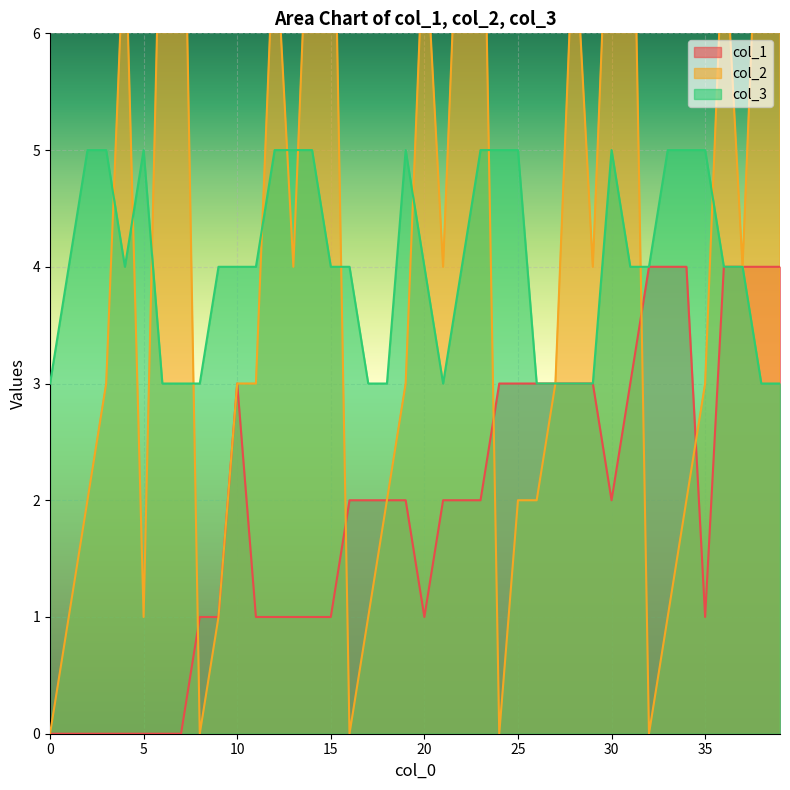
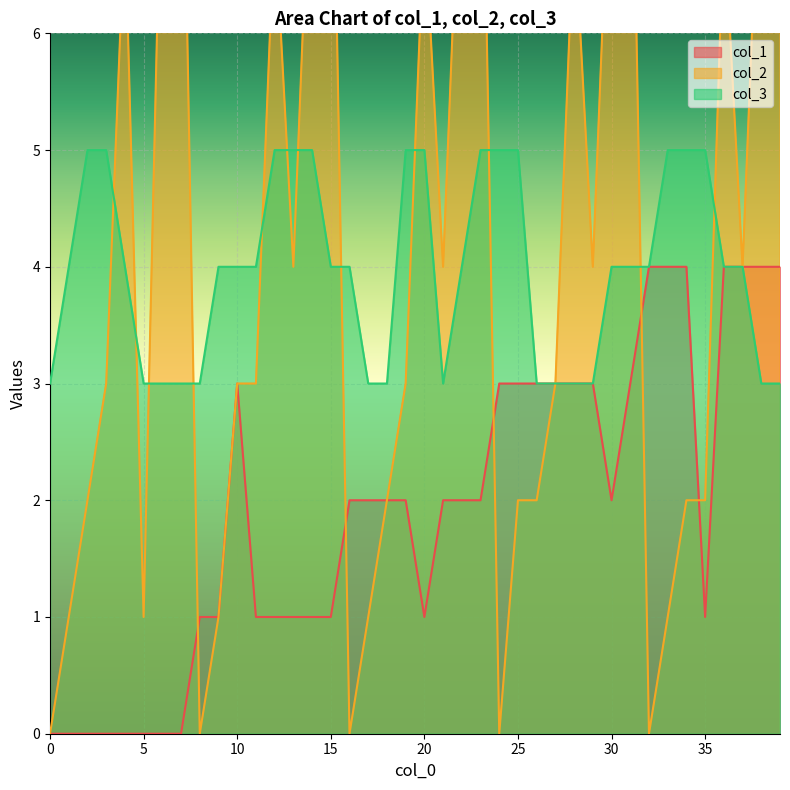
col_3, 5: 5 -> 3
col_3, 20: 4 -> 5
col_3, 30: 5 -> 4
col_2, 35: 3 -> 2
